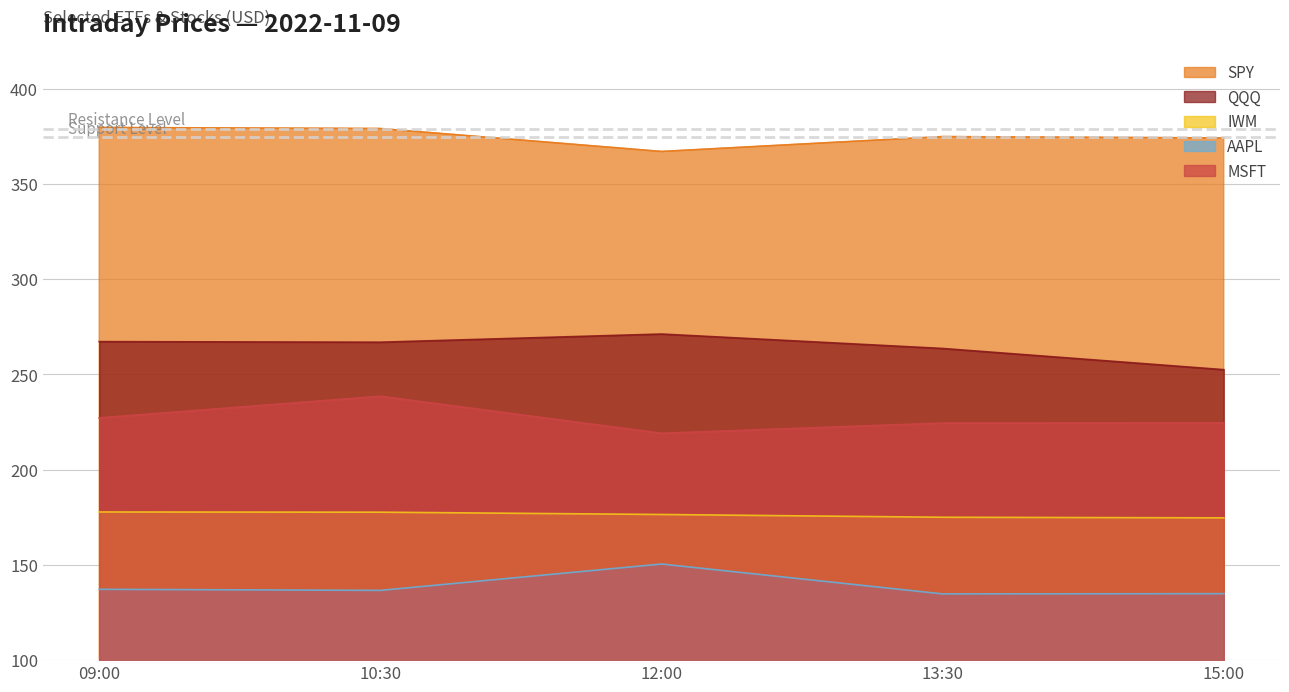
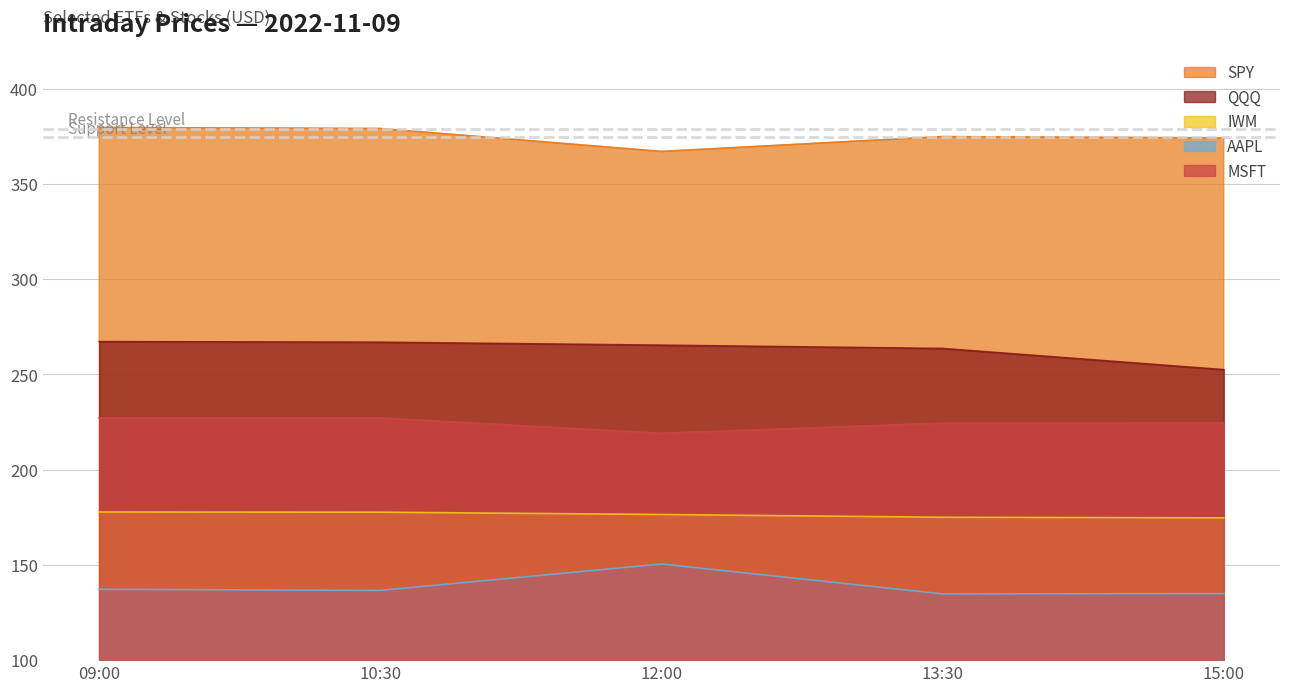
MSFT, 10:30: 239 -> 227
QQQ, 12:00: 271 -> 265
